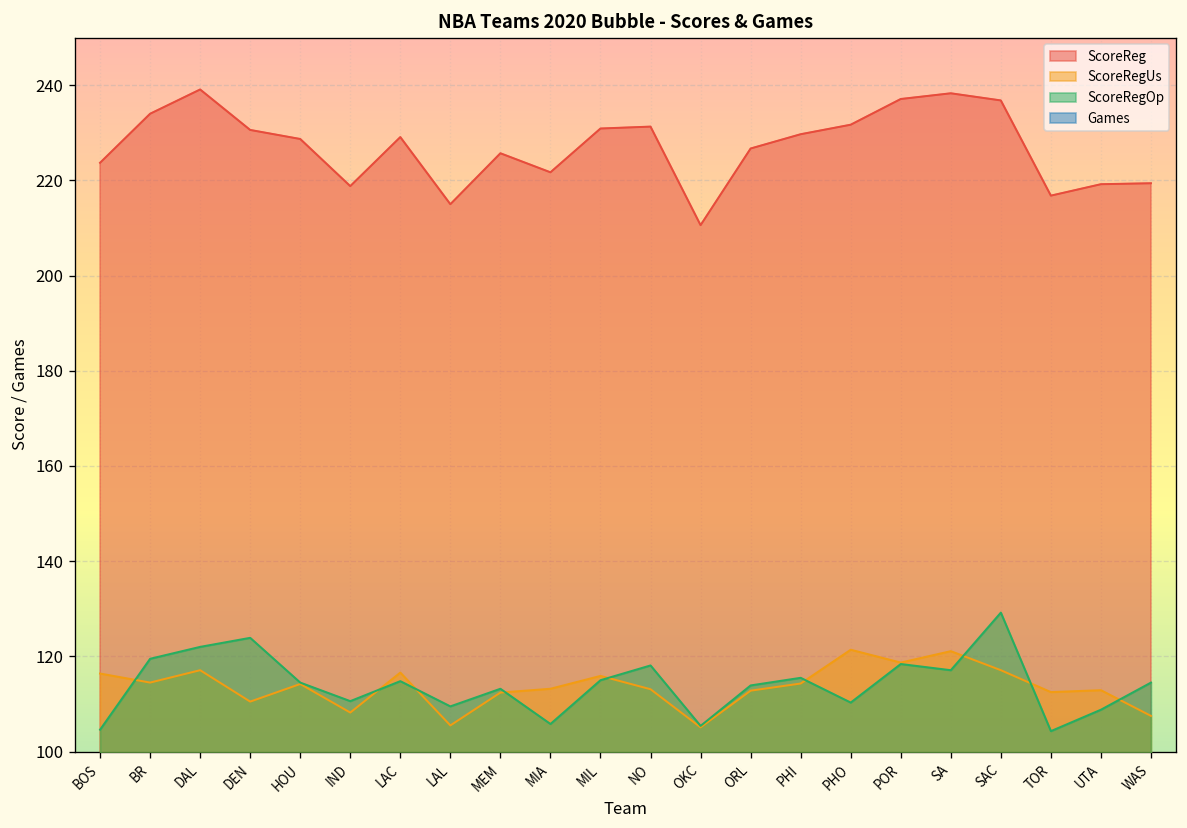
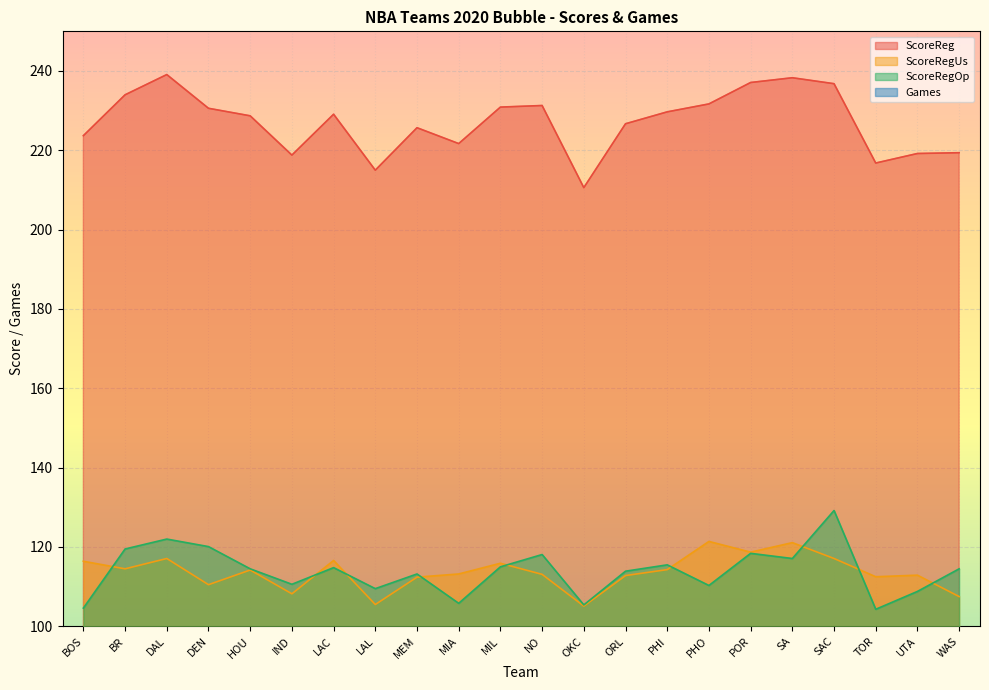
ScoreRegOp, DEN: 124 -> 120
